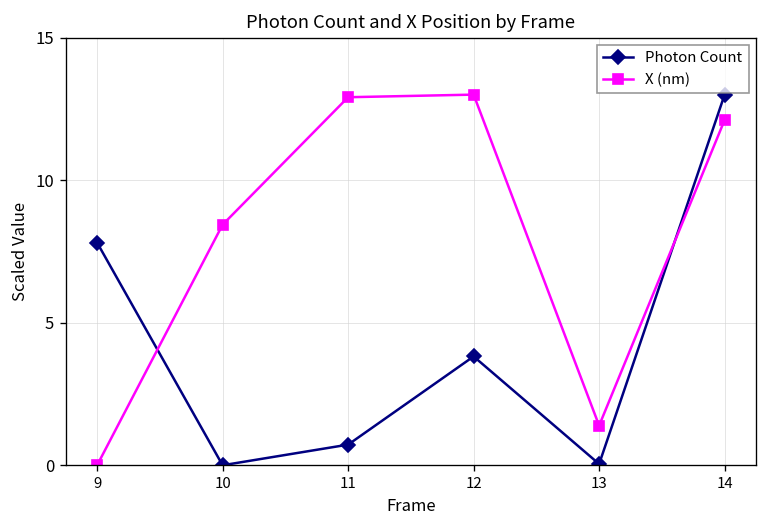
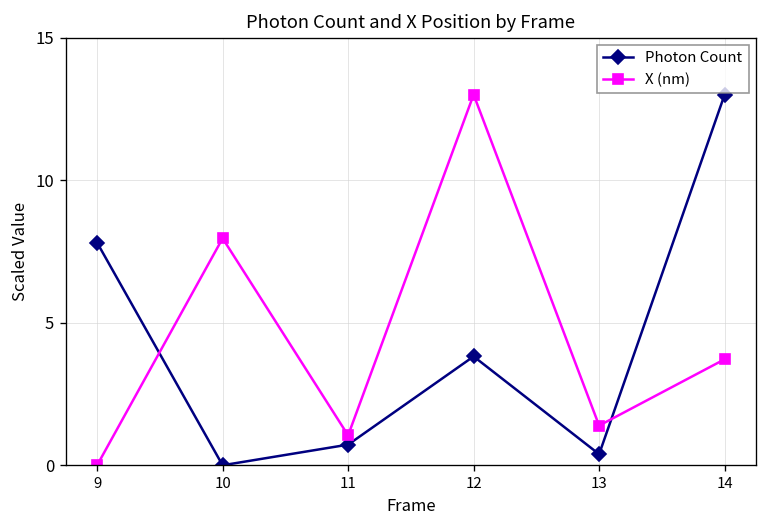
X (nm), 10: 8.4 -> 8.0
X (nm), 11: 12.9 -> 1.0
Photon Count, 13: 0.0 -> 0.4
X (nm), 14: 12.1 -> 3.7
